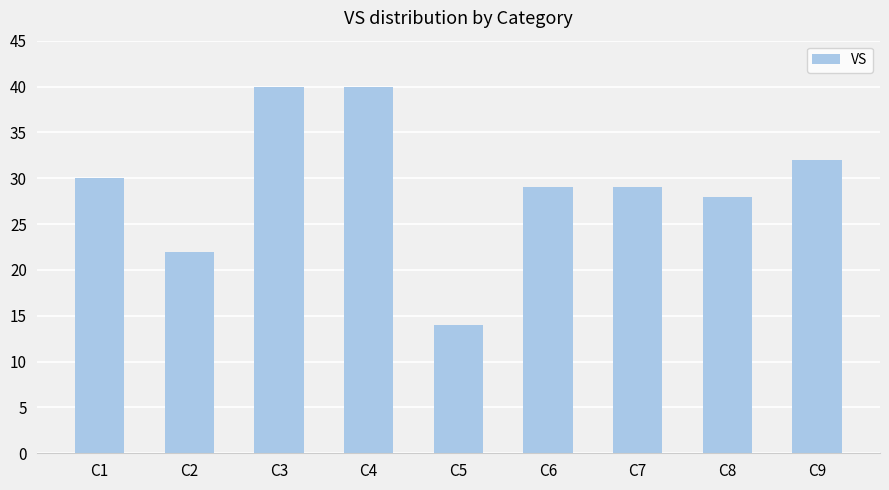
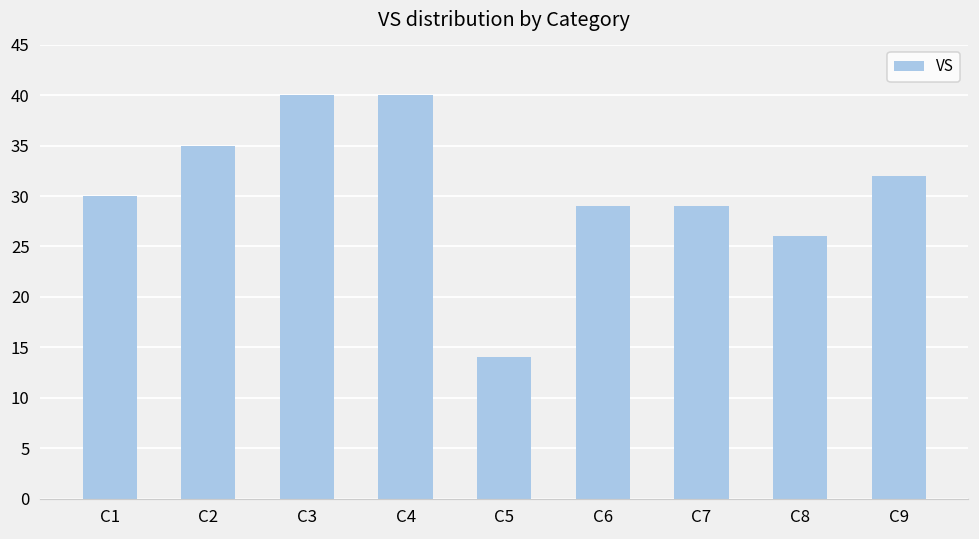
C2: 22 -> 35
C8: 28 -> 26
